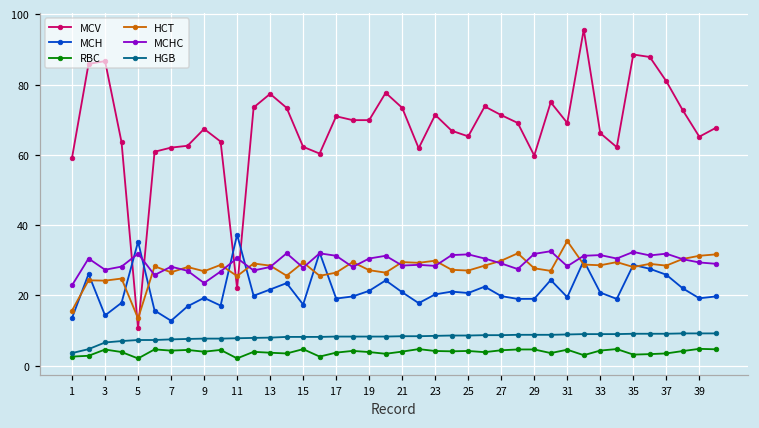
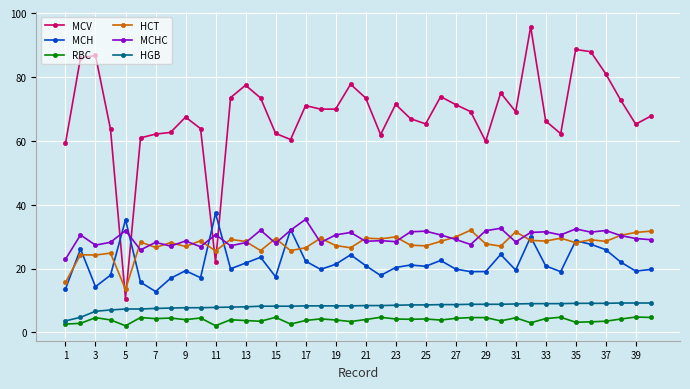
MCHC, 9: 24 -> 29
MCH, 17: 19 -> 22
MCHC, 17: 31 -> 35
HCT, 31: 36 -> 32
